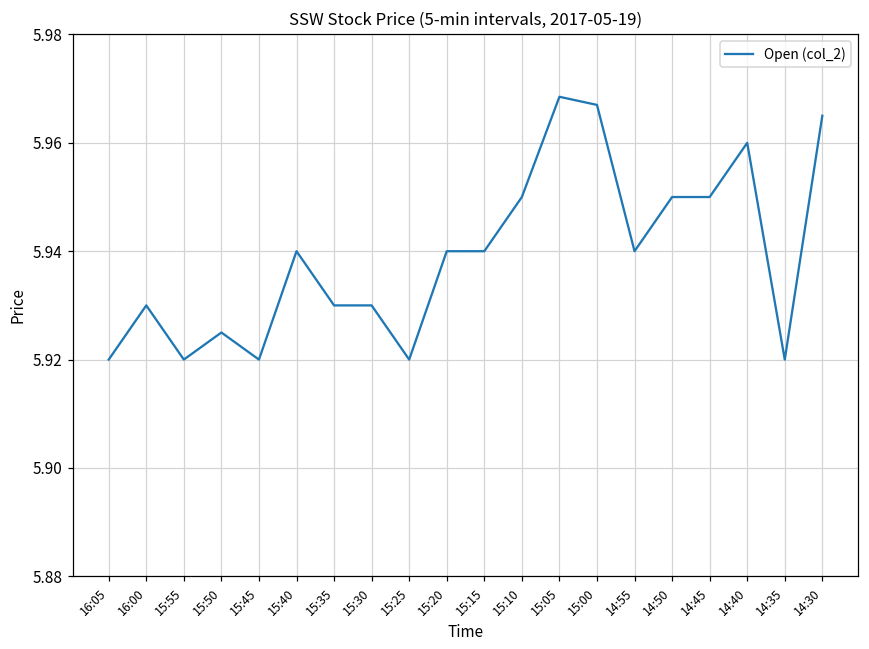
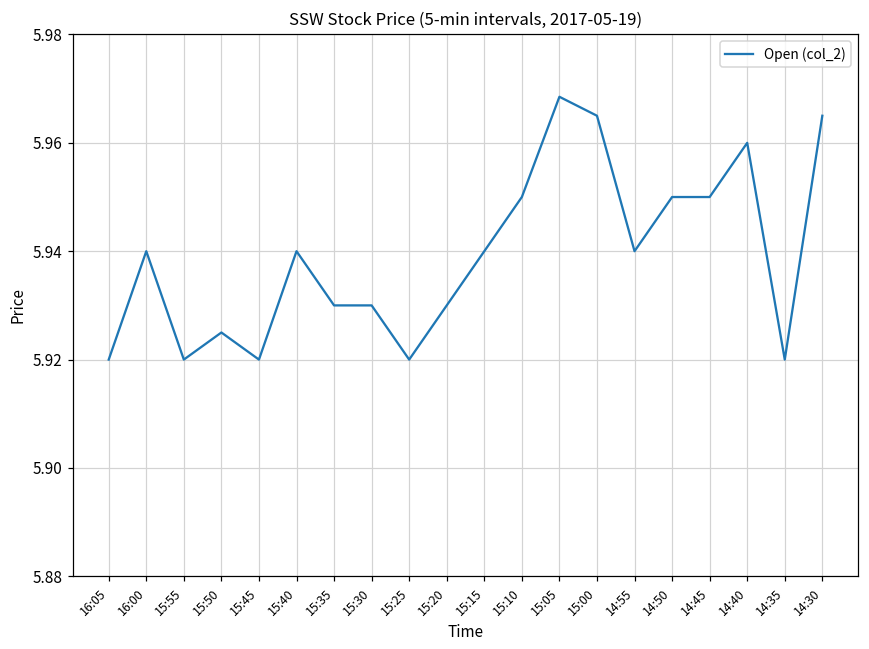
16:00: 5.93 -> 5.94
15:20: 5.94 -> 5.93
15:00: 5.967 -> 5.965
